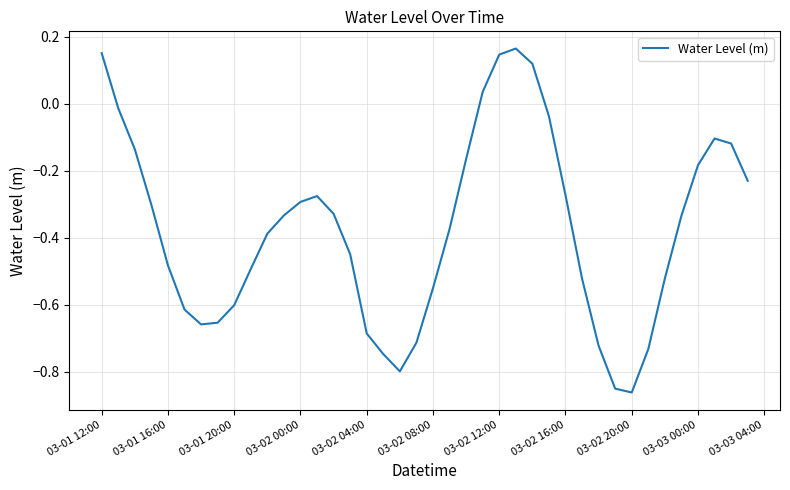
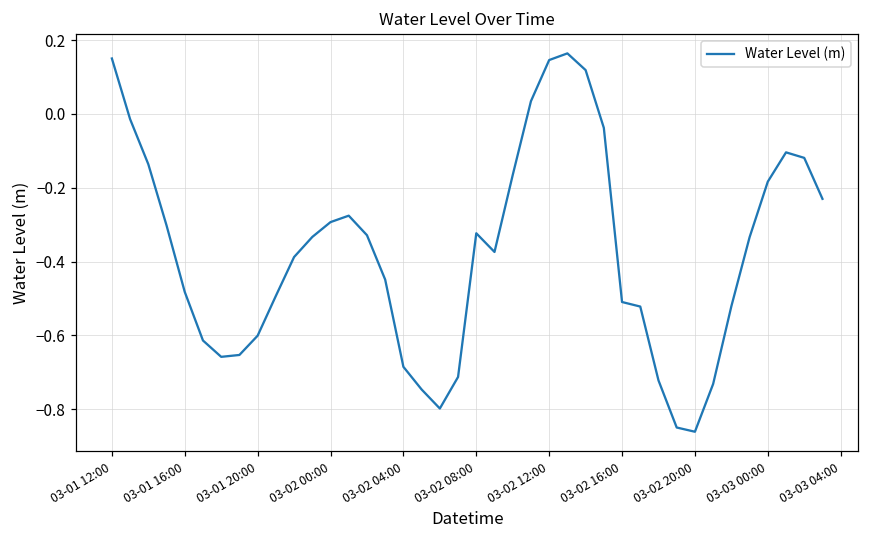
03-02 08:00: -0.55 -> -0.32
03-02 16:00: -0.27 -> -0.51
